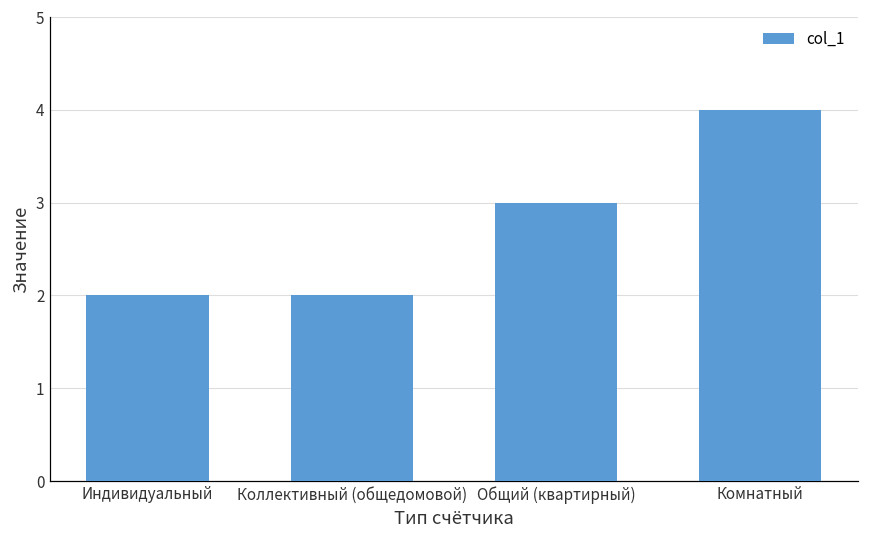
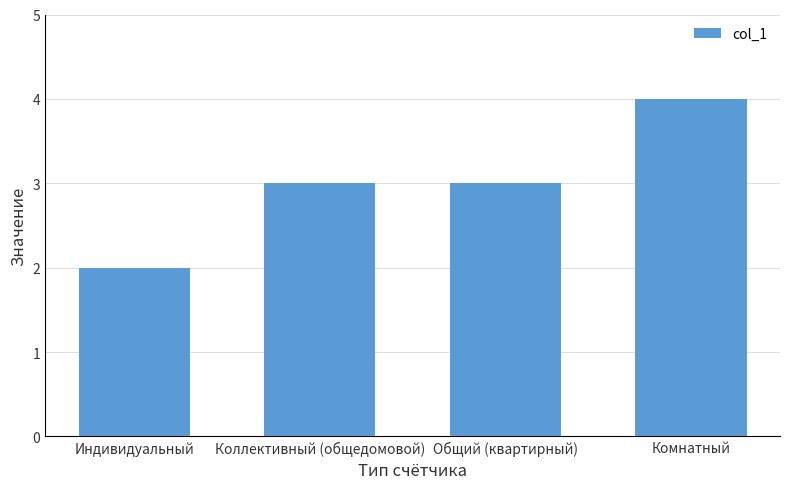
Коллективный (общедомовой): 2 -> 3
